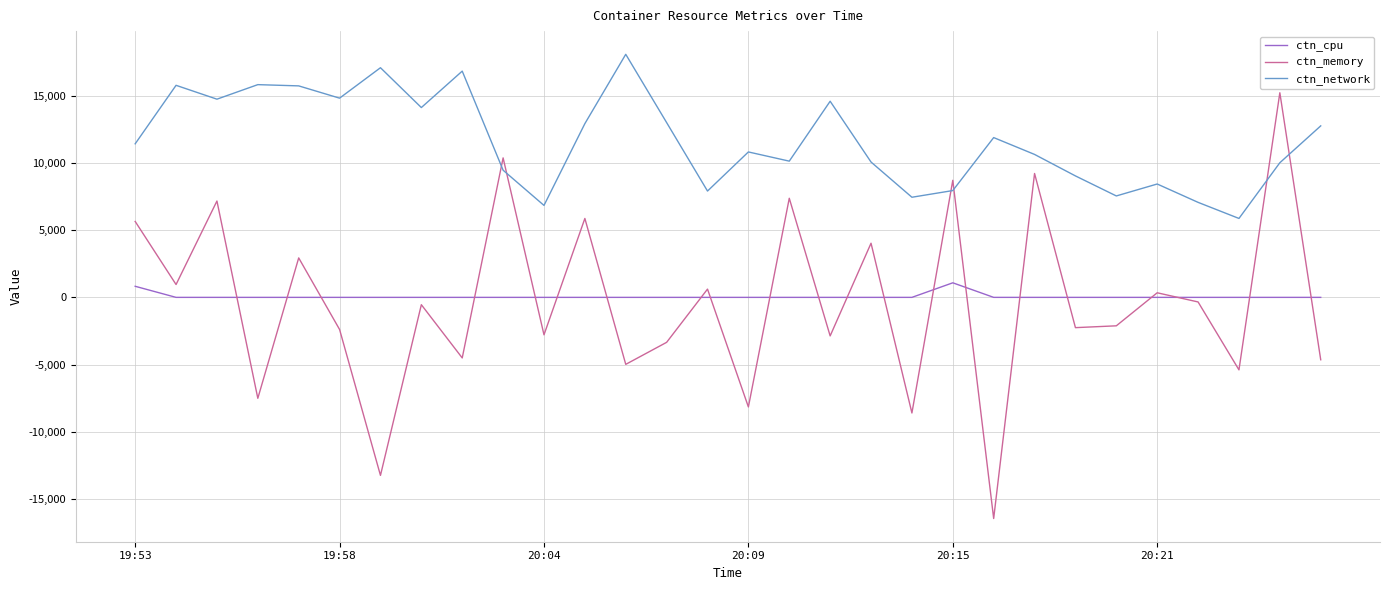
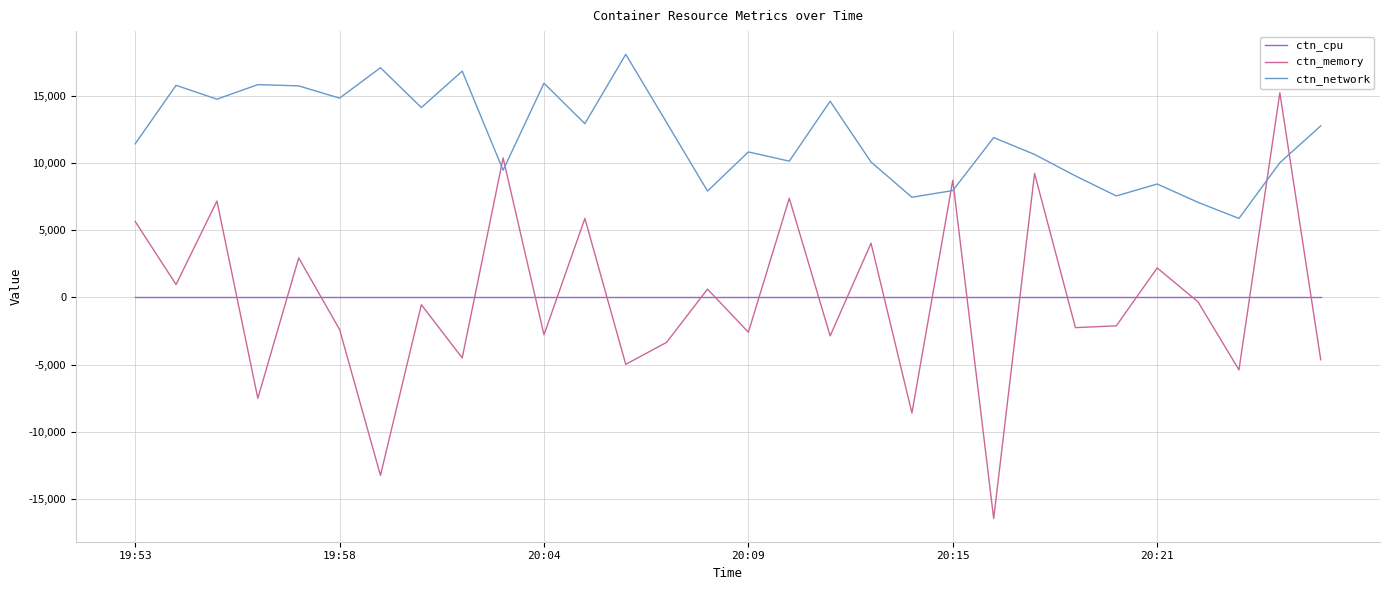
ctn_cpu, 19:53: 800 -> 0
ctn_network, 20:04: 6,800 -> 15,900
ctn_memory, 20:09: -8,200 -> -2,600
ctn_cpu, 20:15: 1,100 -> 0
ctn_memory, 20:21: 300 -> 2,200
